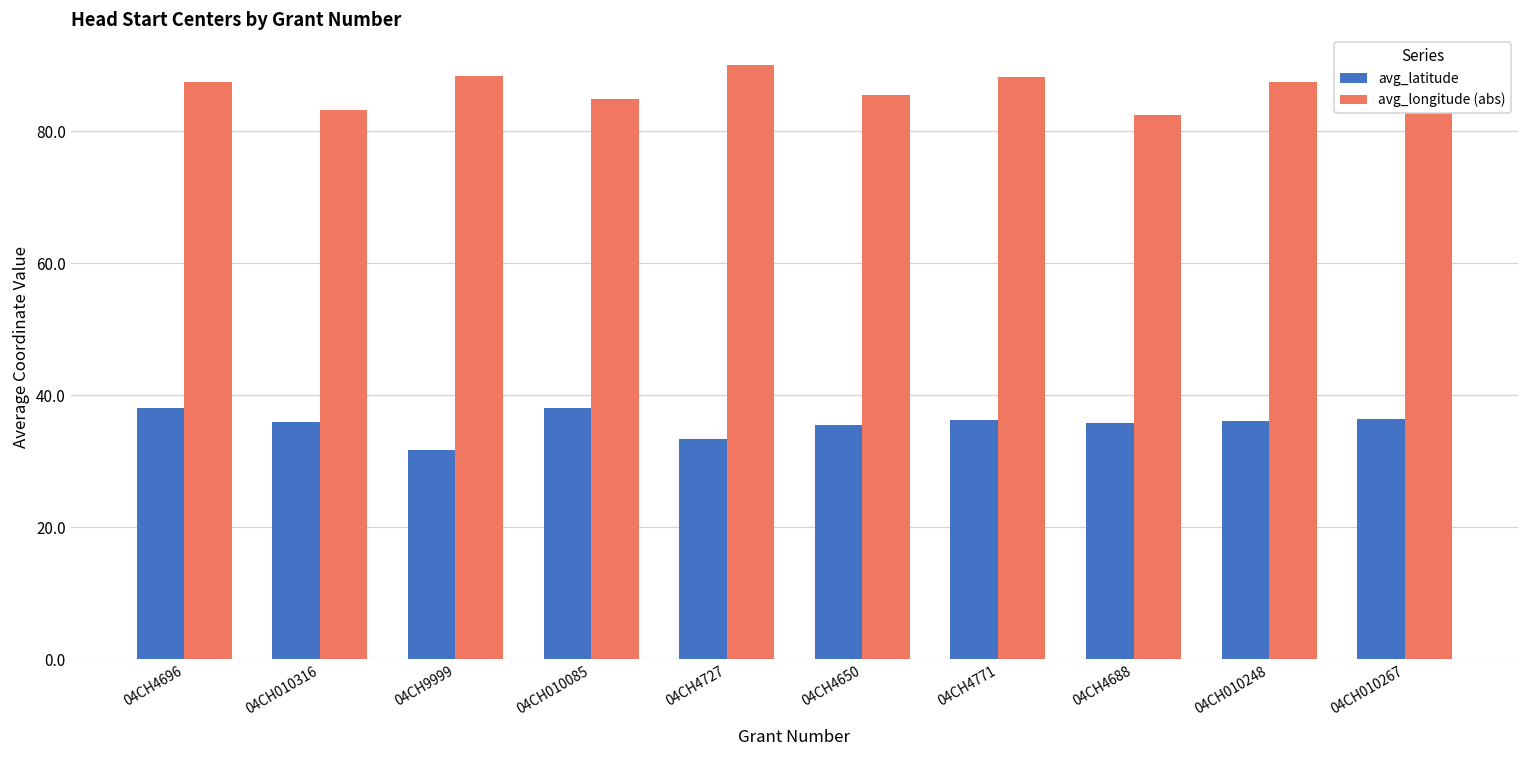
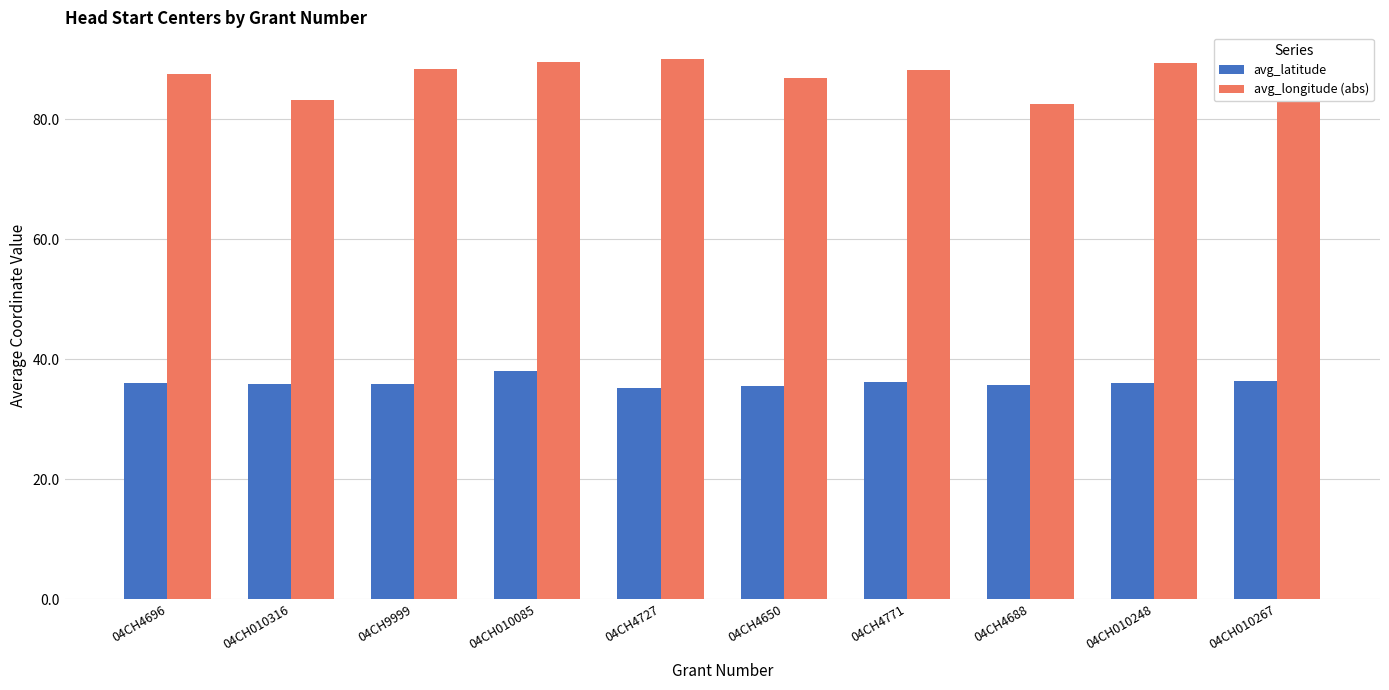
avg_latitude, 04CH4696: 38 -> 36
avg_latitude, 04CH9999: 32 -> 36
avg_longitude (abs), 04CH010085: 85 -> 90
avg_latitude, 04CH4727: 33 -> 35
avg_longitude (abs), 04CH4650: 85 -> 87
avg_longitude (abs), 04CH010248: 87 -> 89
